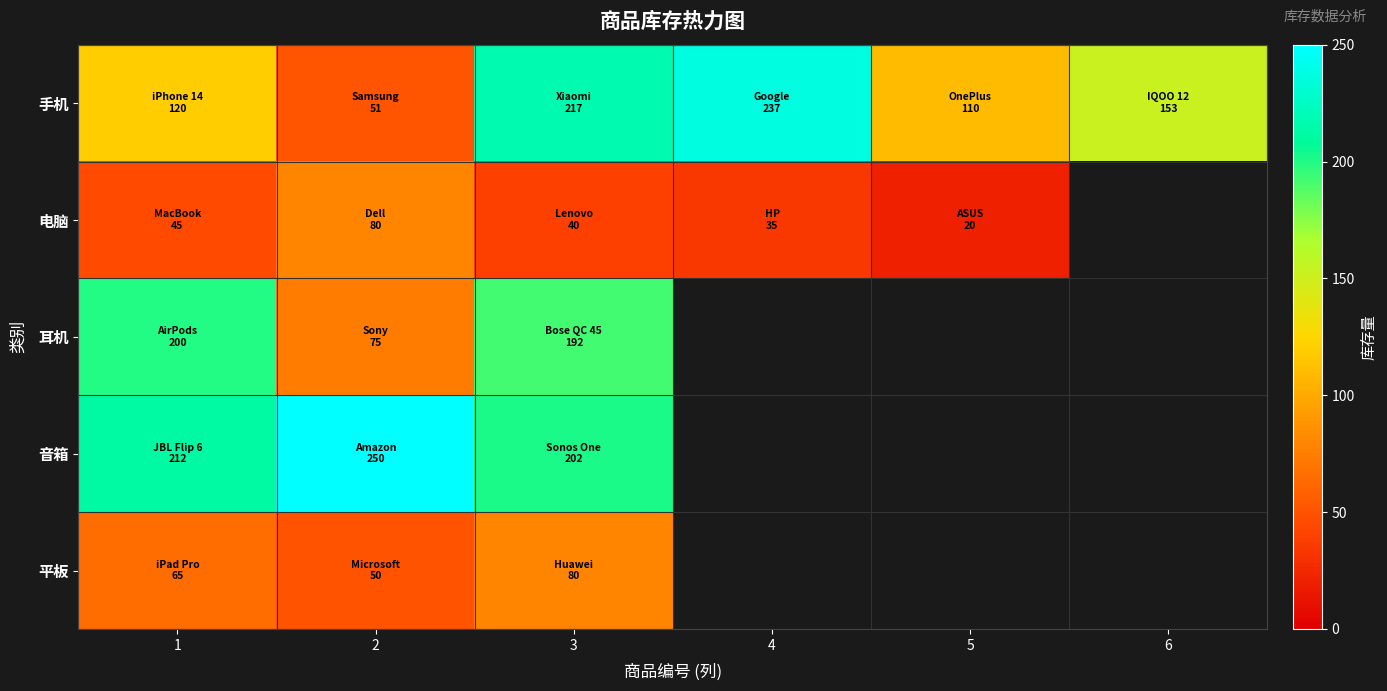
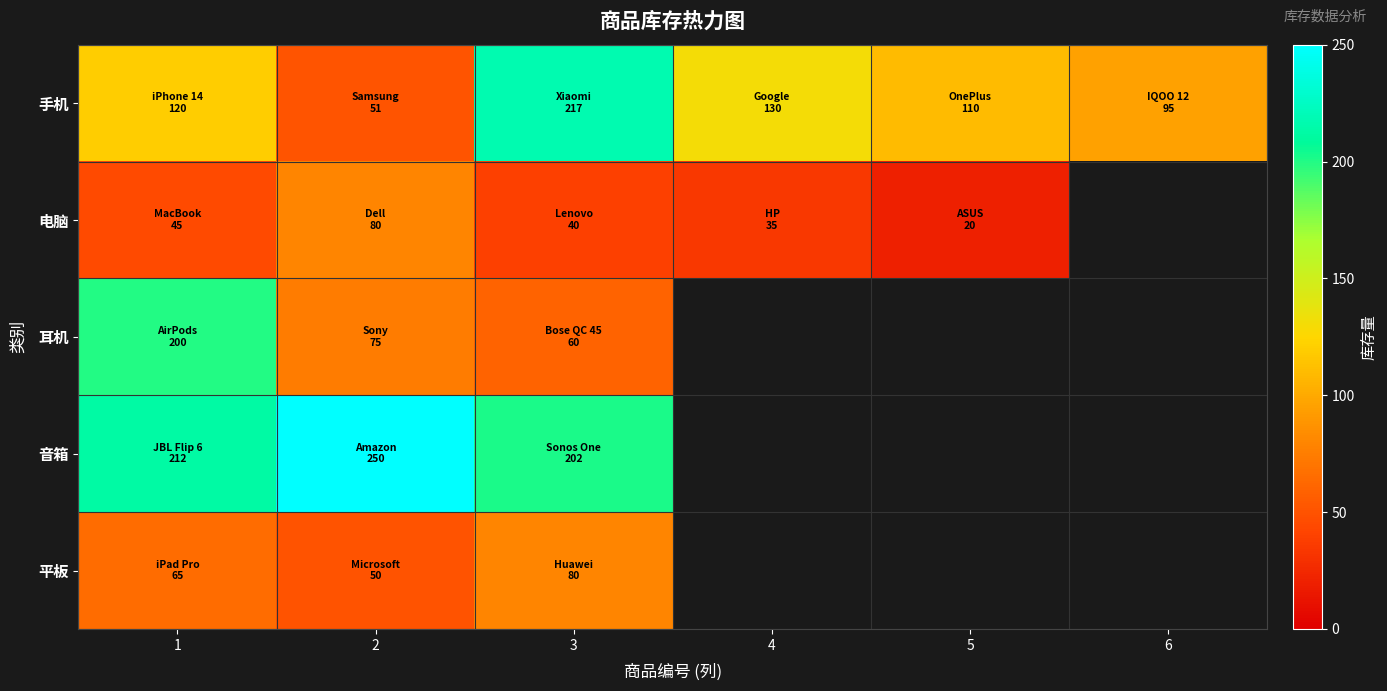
手机, 4: 237 -> 130
手机, 6: 153 -> 95
耳机, 3: 192 -> 60
